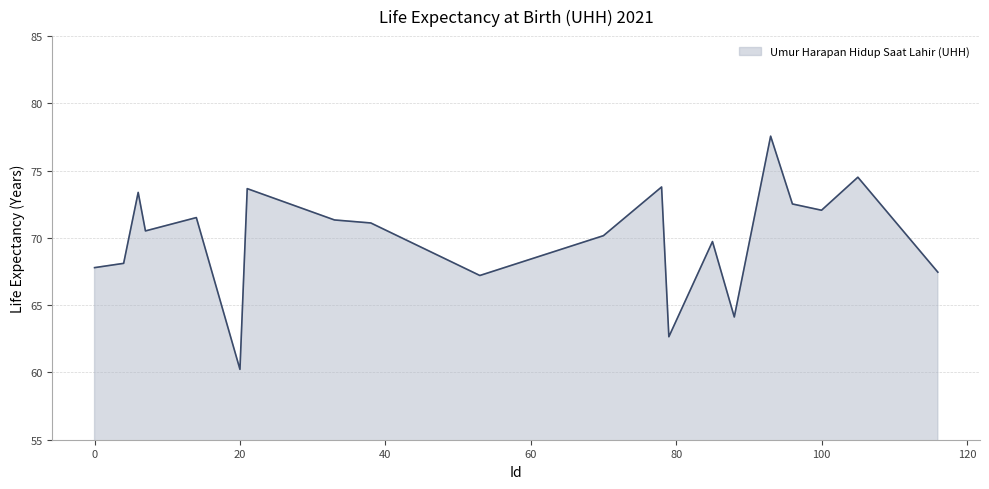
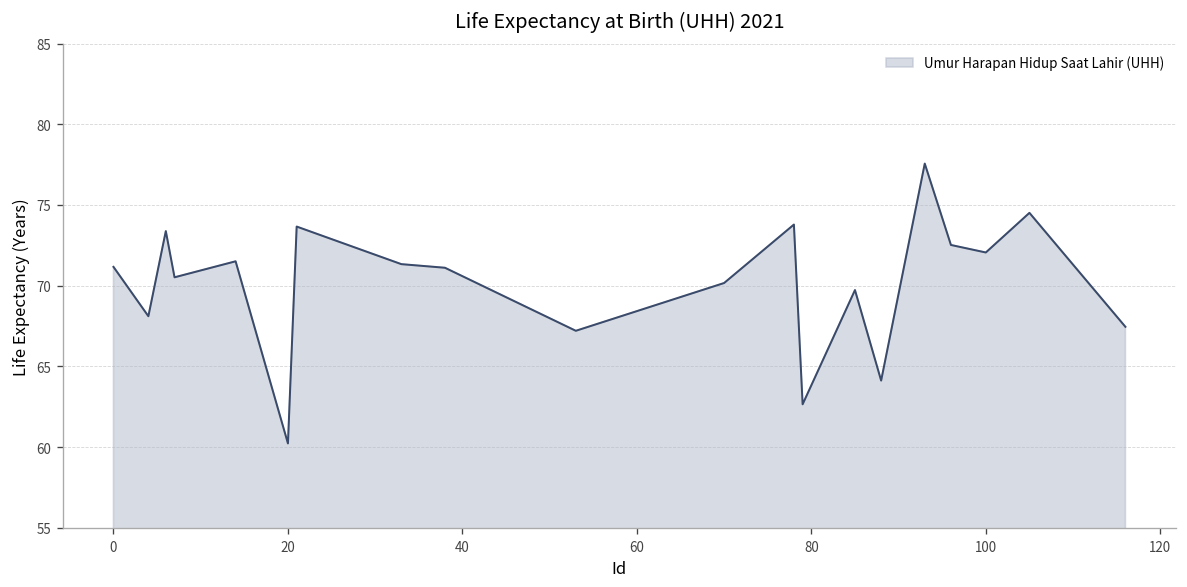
0: 67.8 -> 71.2
